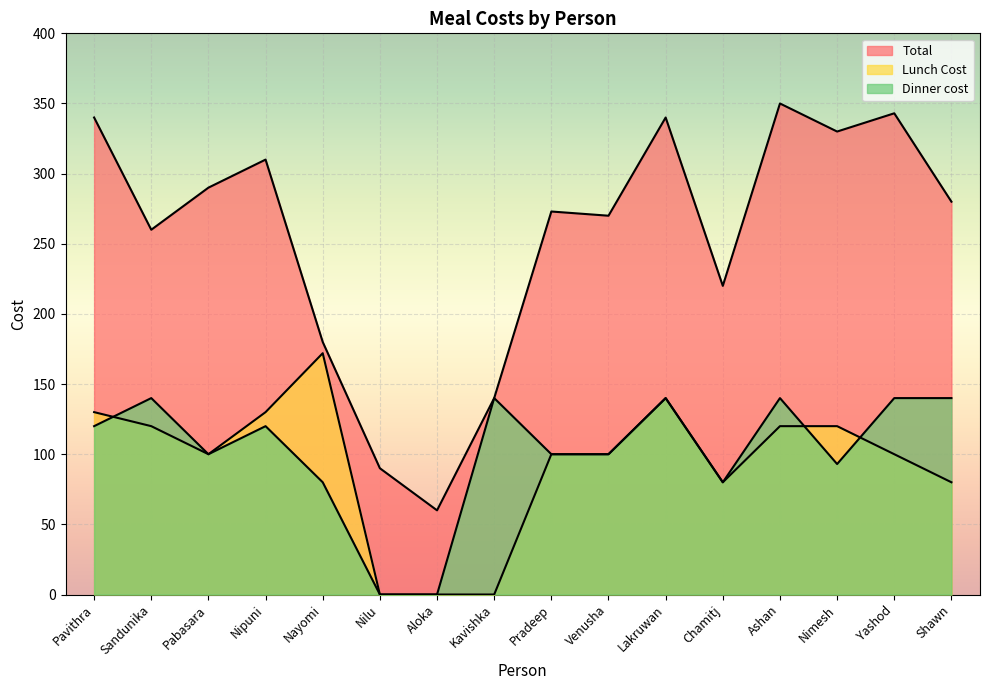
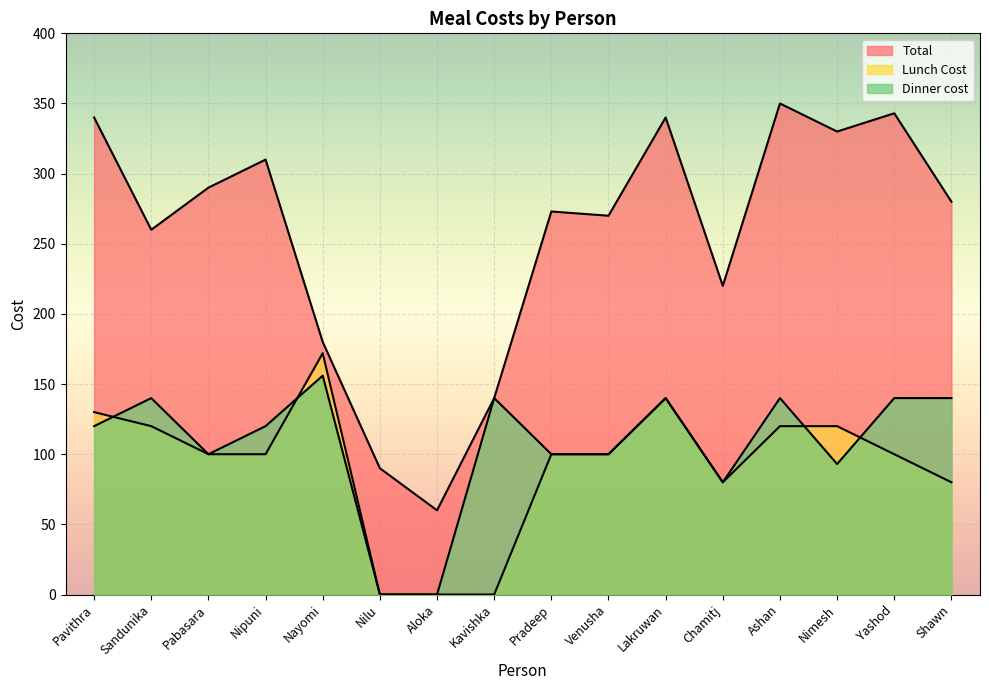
Lunch Cost, Nipuni: 130 -> 100
Dinner cost, Nayomi: 80 -> 156
